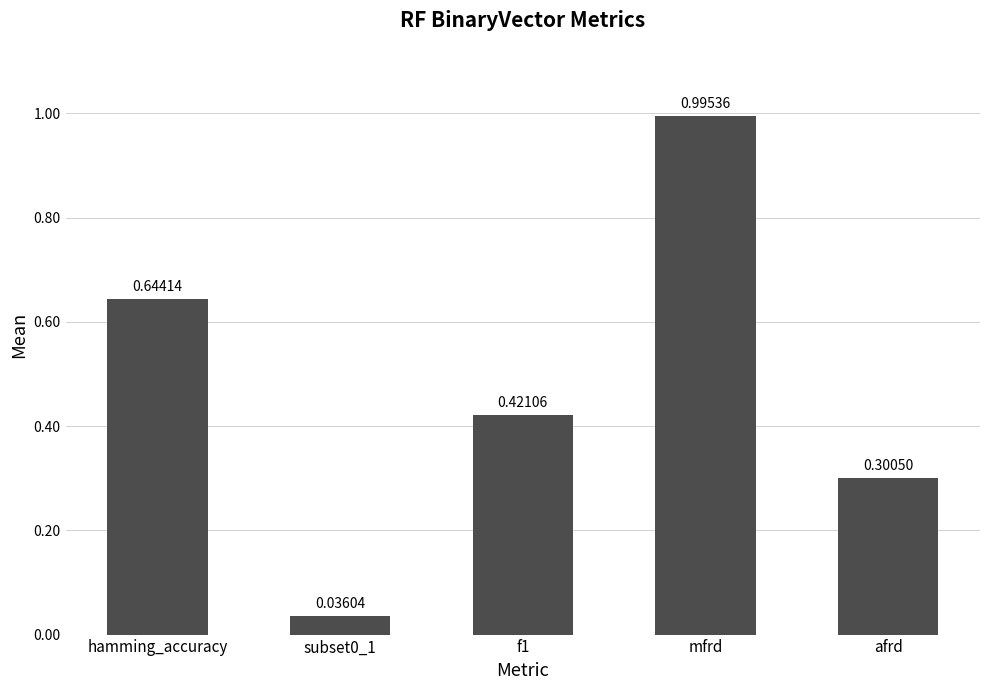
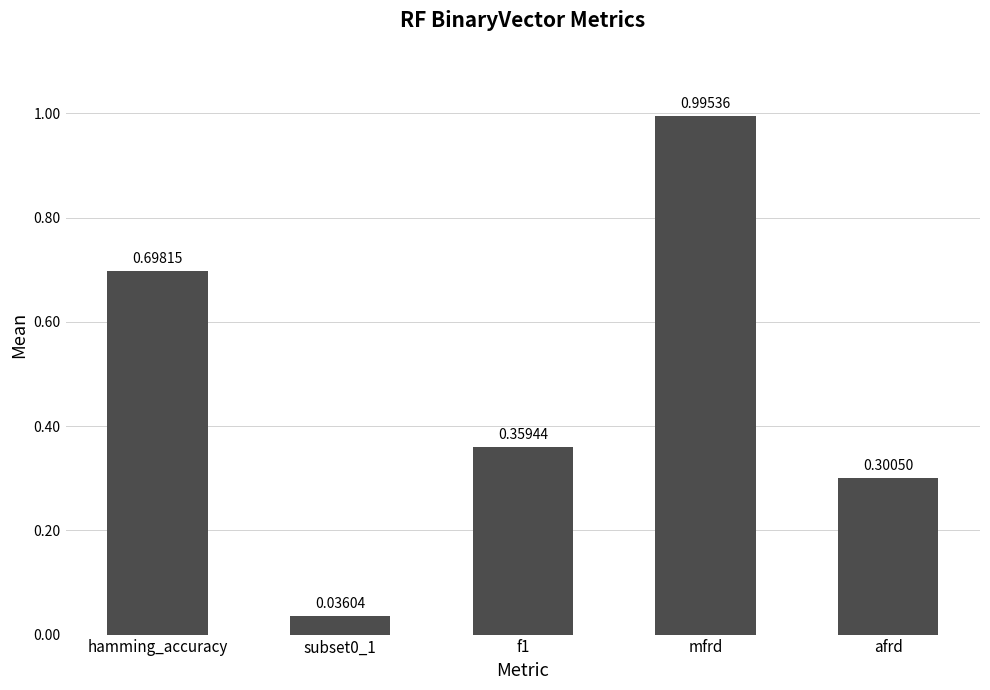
hamming_accuracy: 0.64414 -> 0.69815
f1: 0.42106 -> 0.35944
